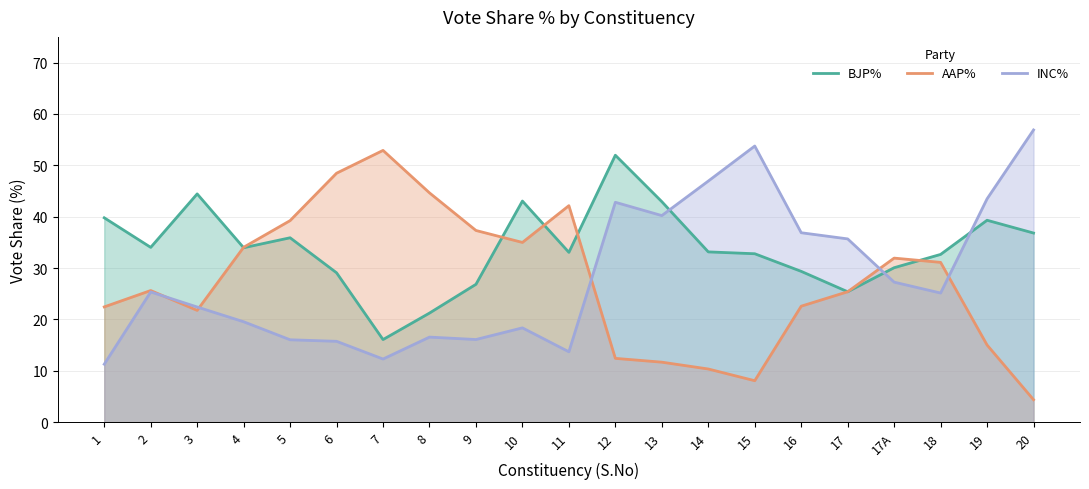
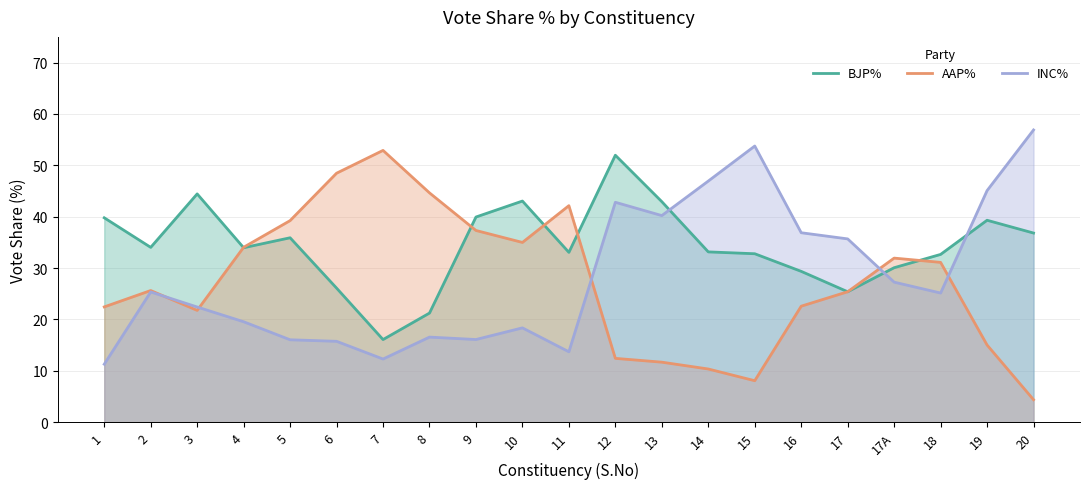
BJP%, 6: 29 -> 26
BJP%, 9: 27 -> 40
INC%, 19: 43 -> 45
